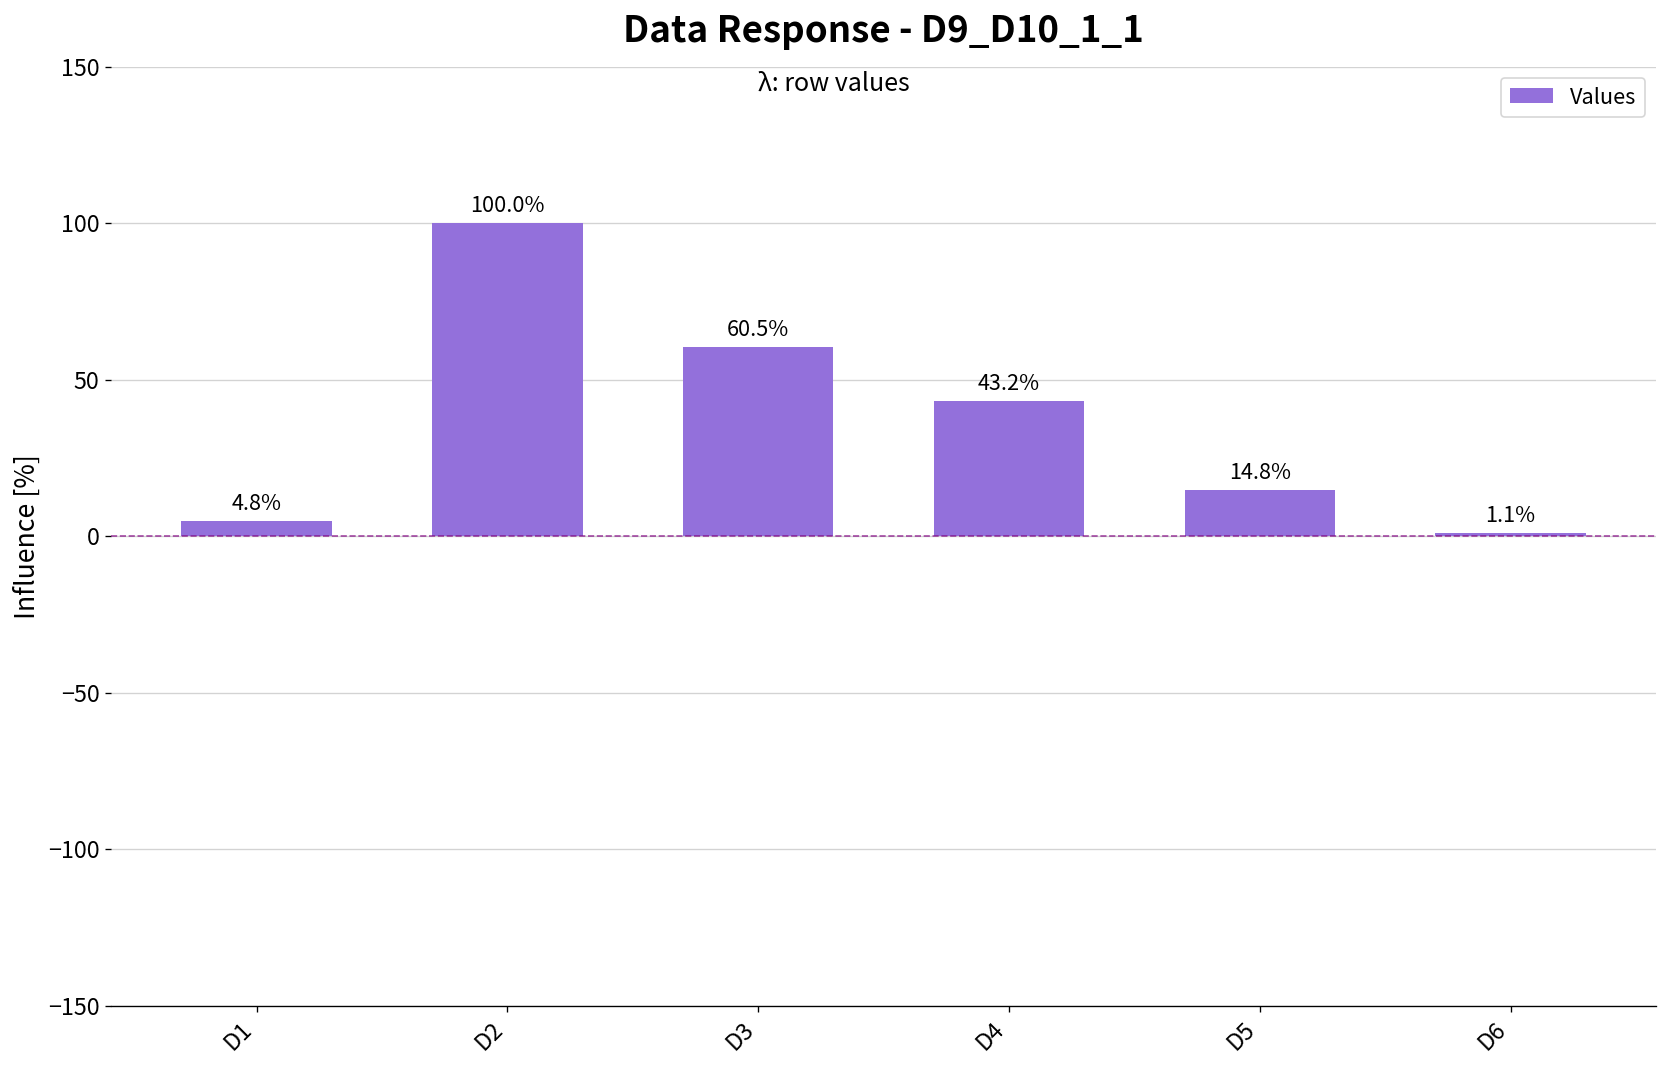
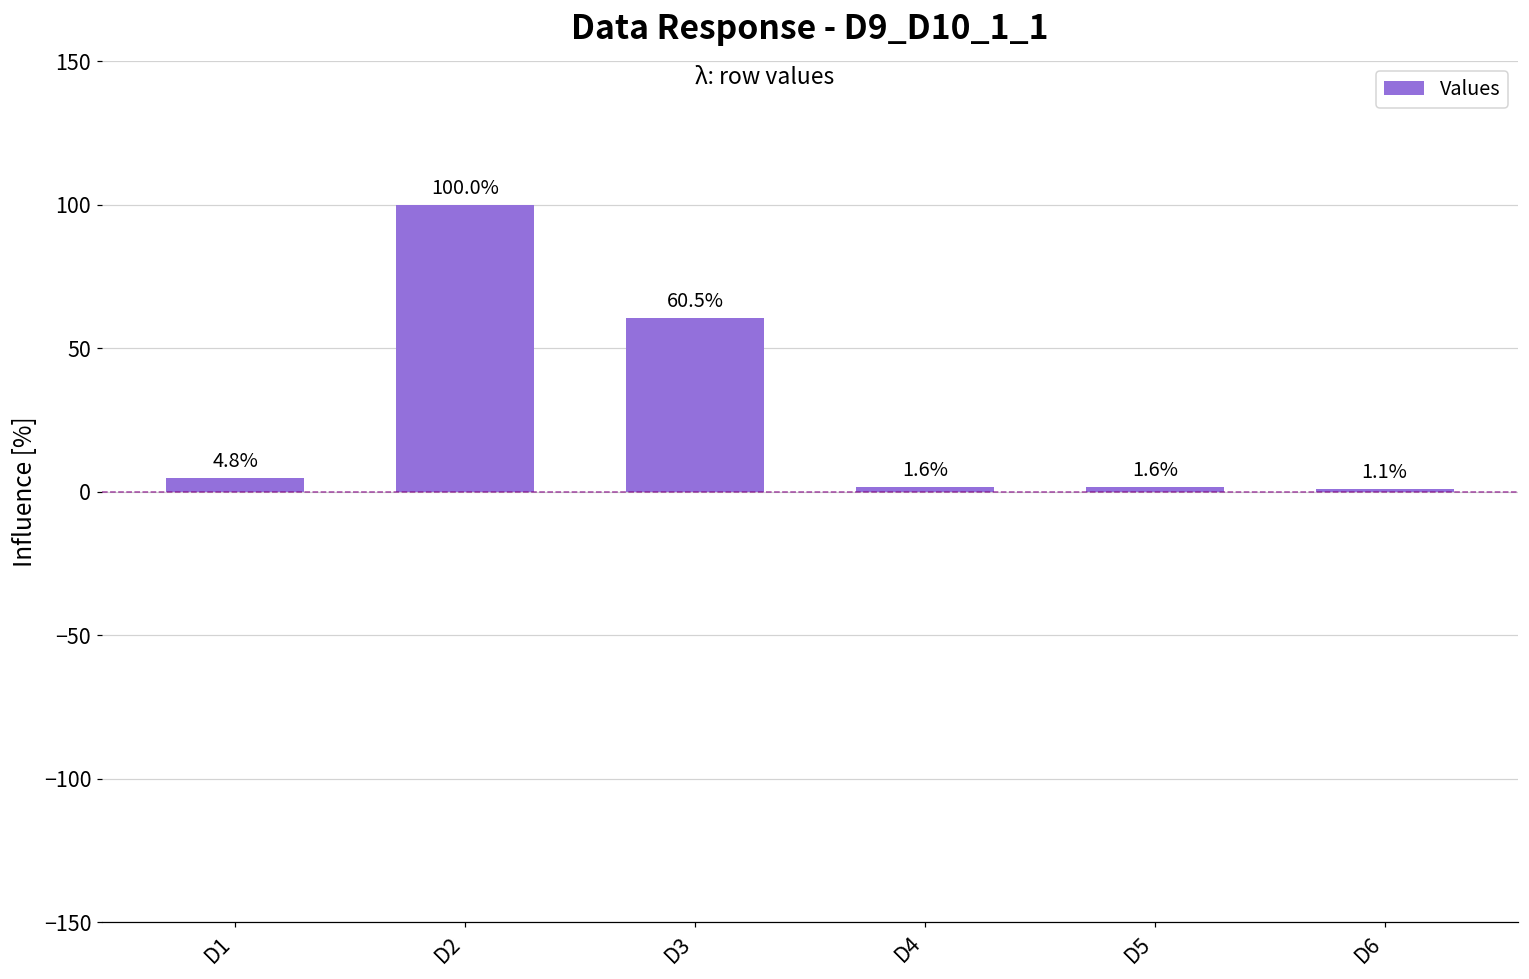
D4: 43.2% -> 1.6%
D5: 14.8% -> 1.6%
